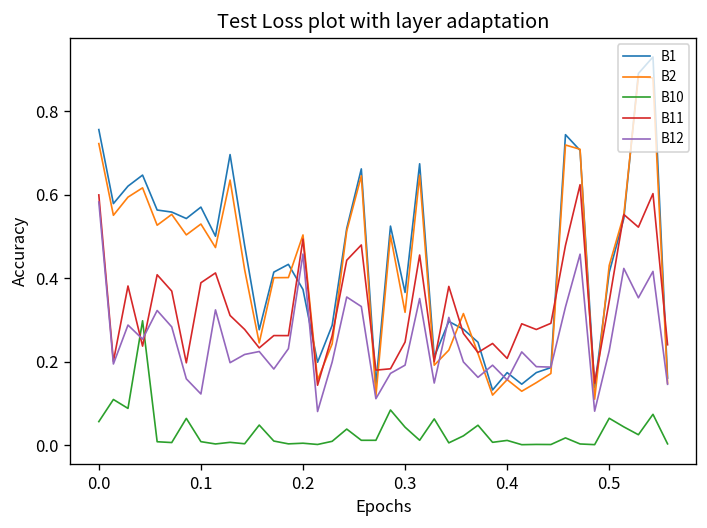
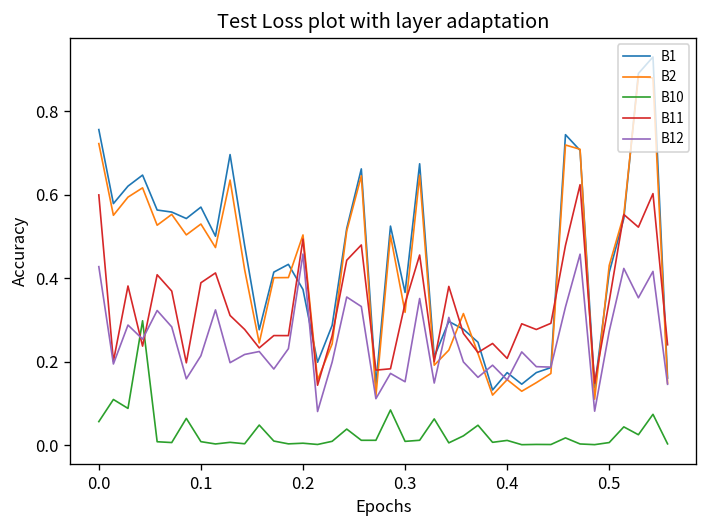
B12, 0.0: 0.58 -> 0.43
B12, 0.1: 0.12 -> 0.21
B10, 0.3: 0.04 -> 0.01
B11, 0.3: 0.25 -> 0.34
B12, 0.3: 0.19 -> 0.15
B10, 0.5: 0.06 -> 0.01
B12, 0.5: 0.23 -> 0.27
